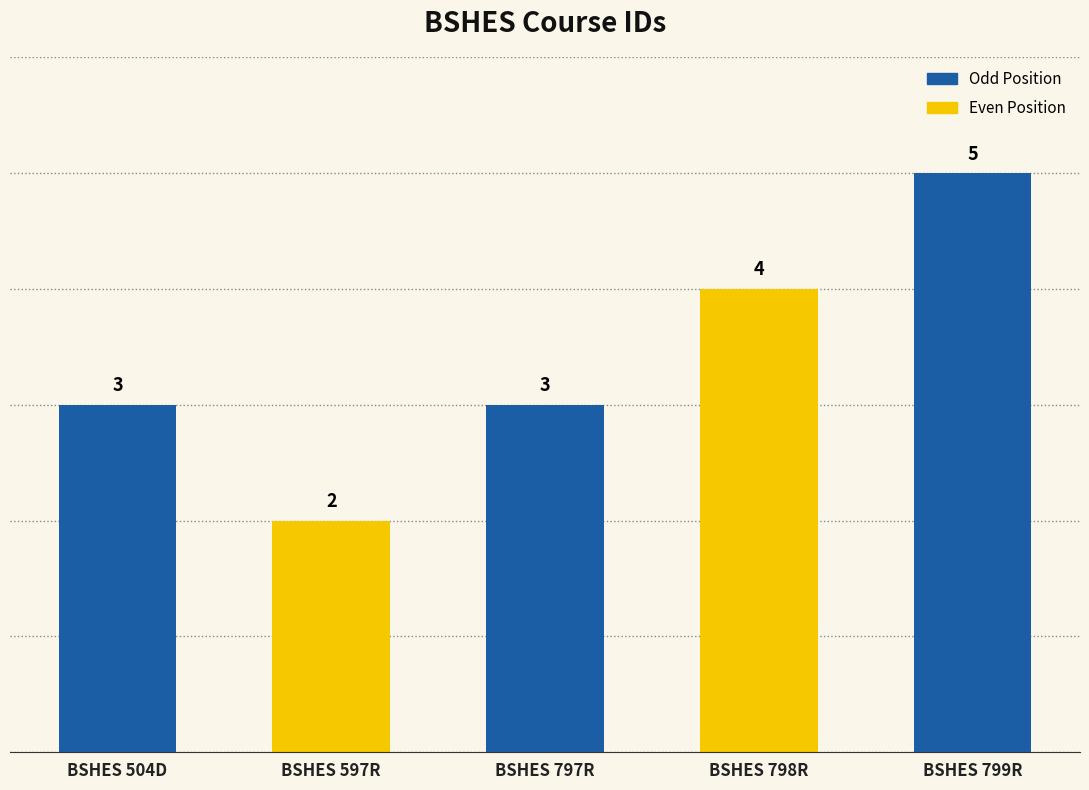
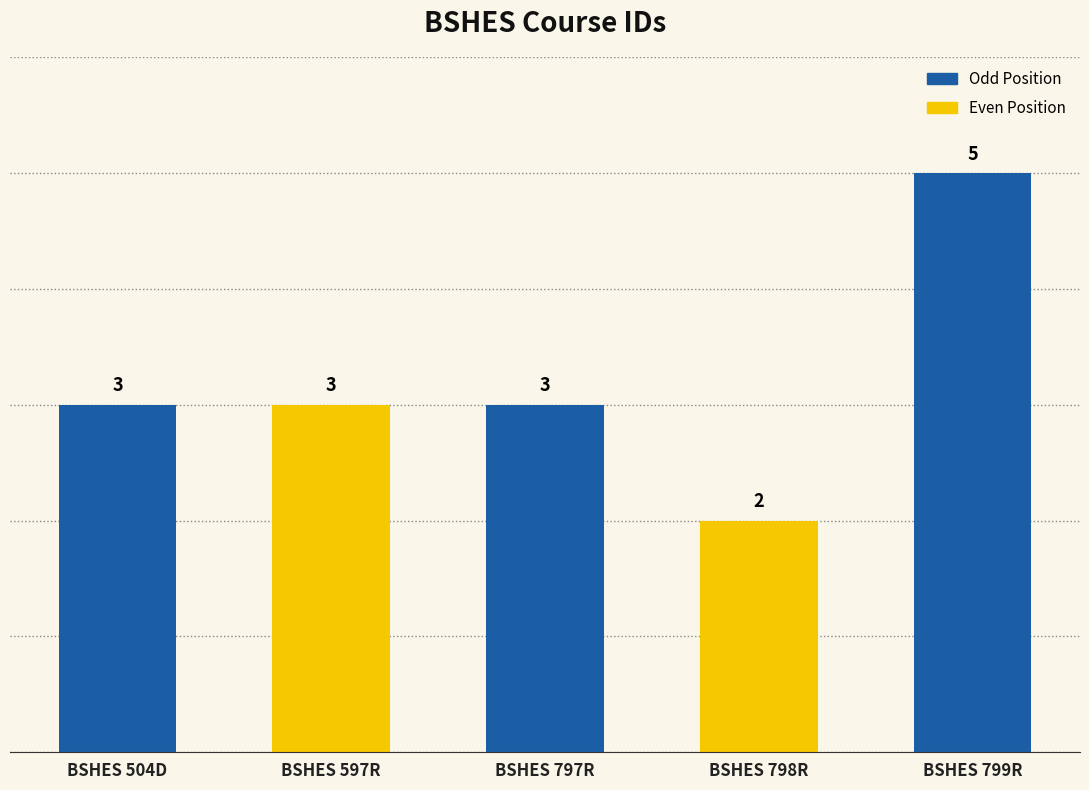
BSHES 597R: 2 -> 3
BSHES 798R: 4 -> 2
